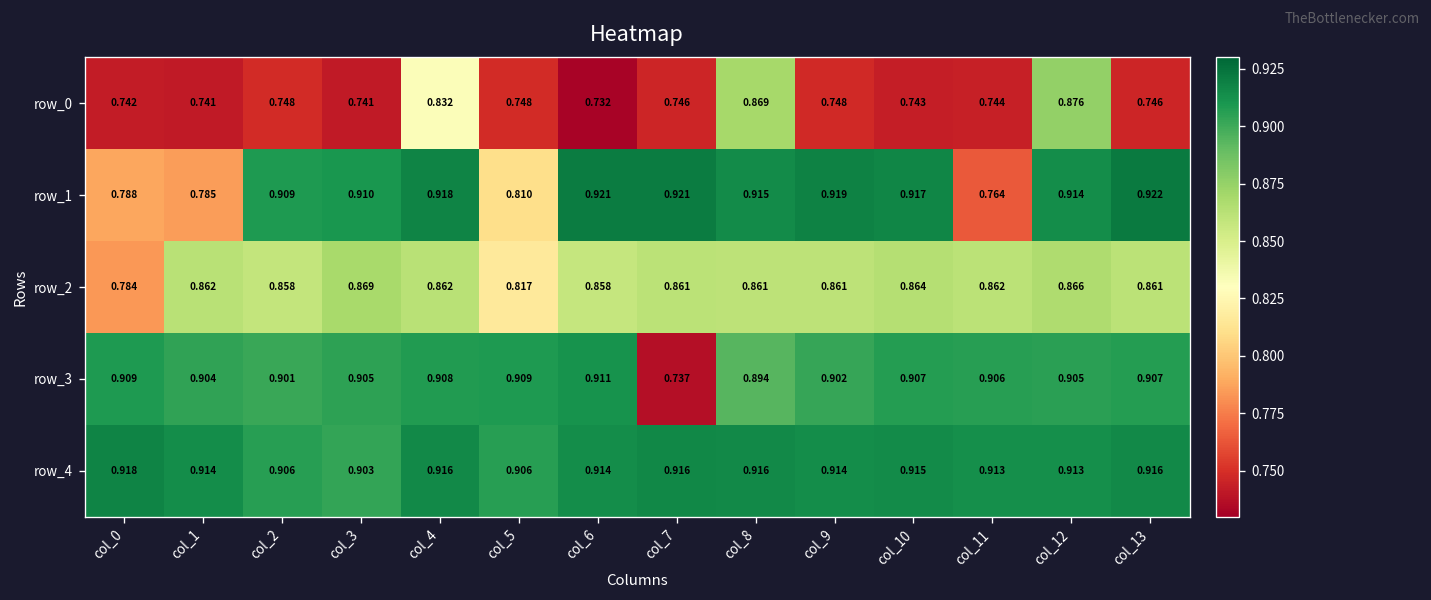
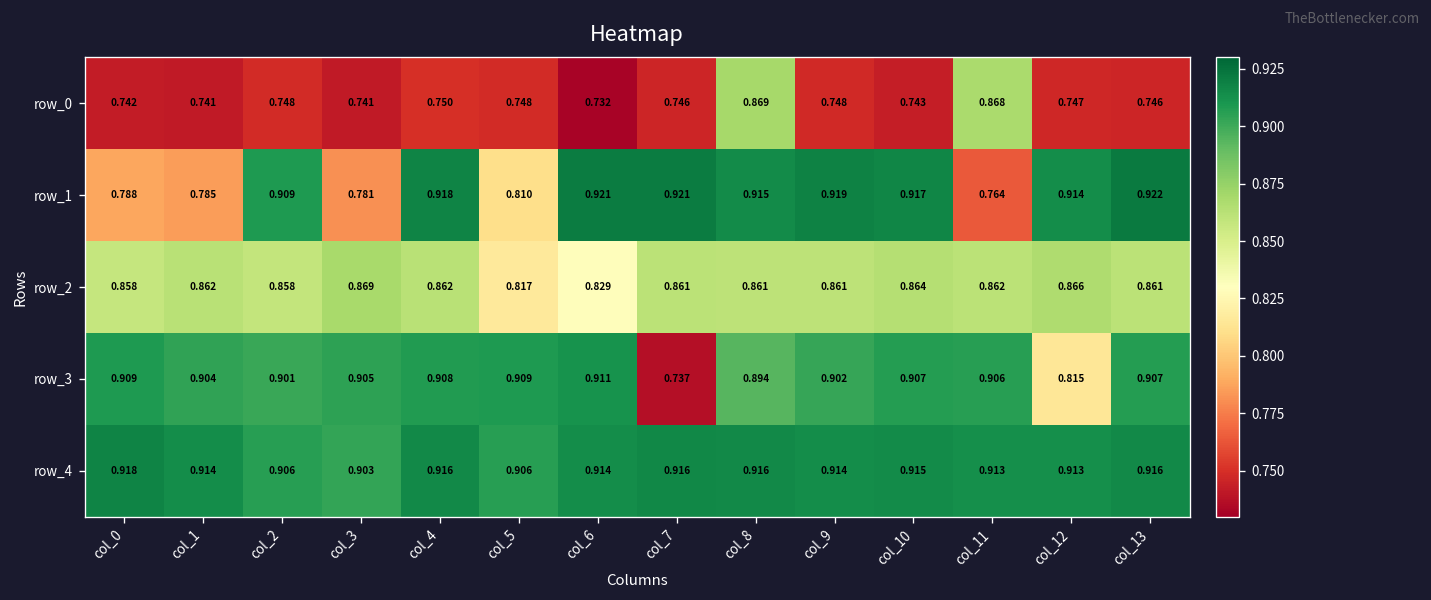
row_0, col_4: 0.832 -> 0.750
row_0, col_11: 0.744 -> 0.868
row_0, col_12: 0.876 -> 0.747
row_1, col_3: 0.910 -> 0.781
row_2, col_0: 0.784 -> 0.858
row_2, col_6: 0.858 -> 0.829
row_3, col_12: 0.905 -> 0.815
